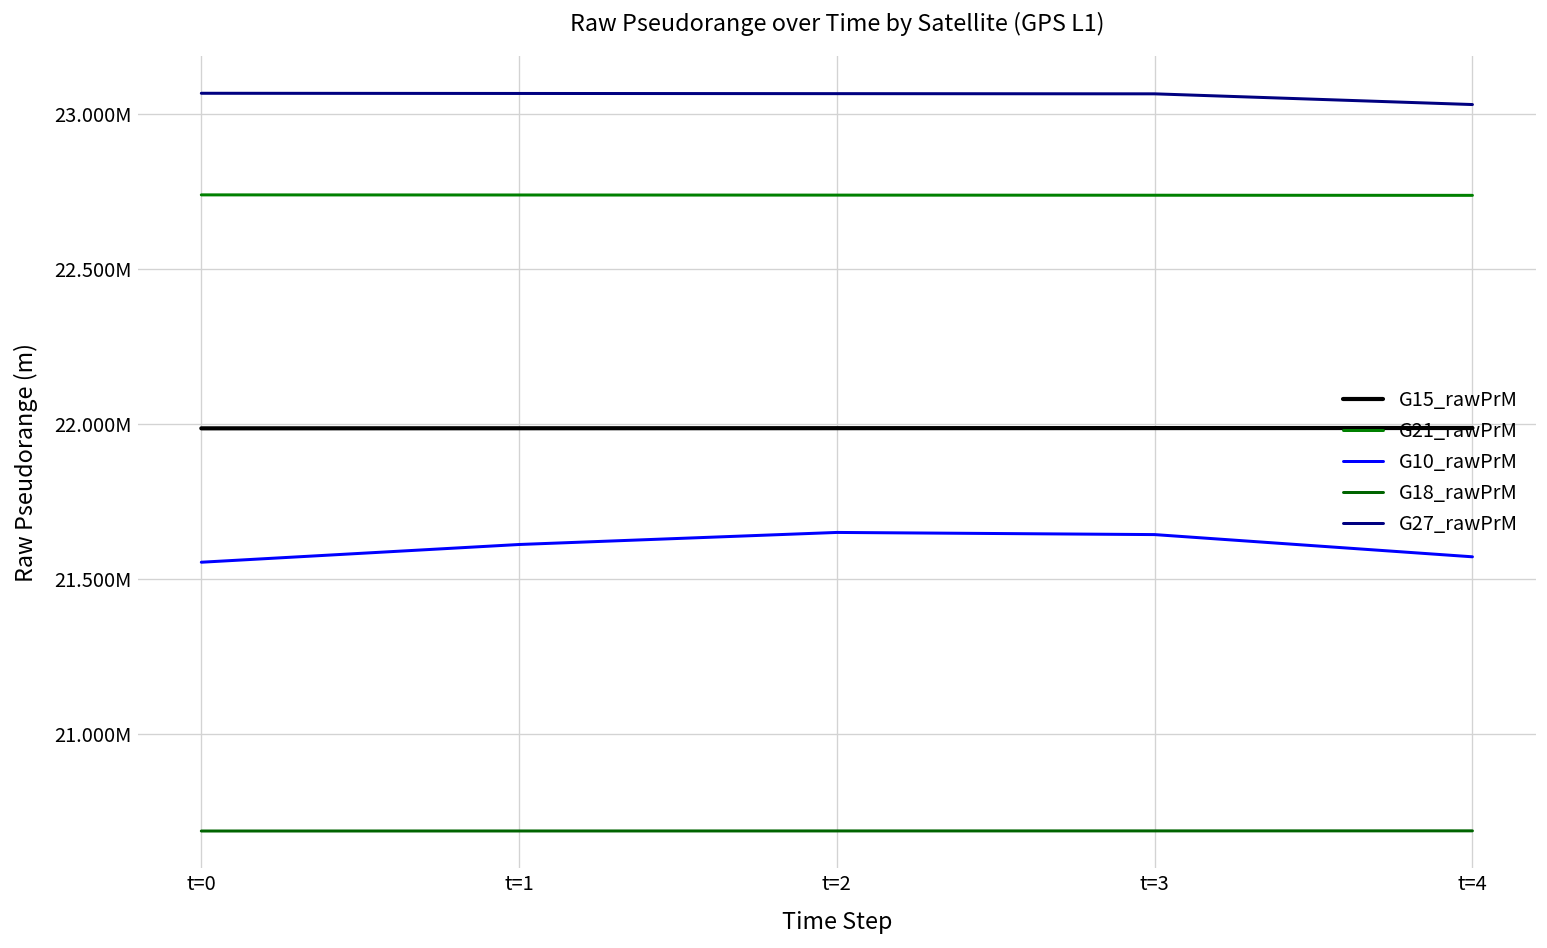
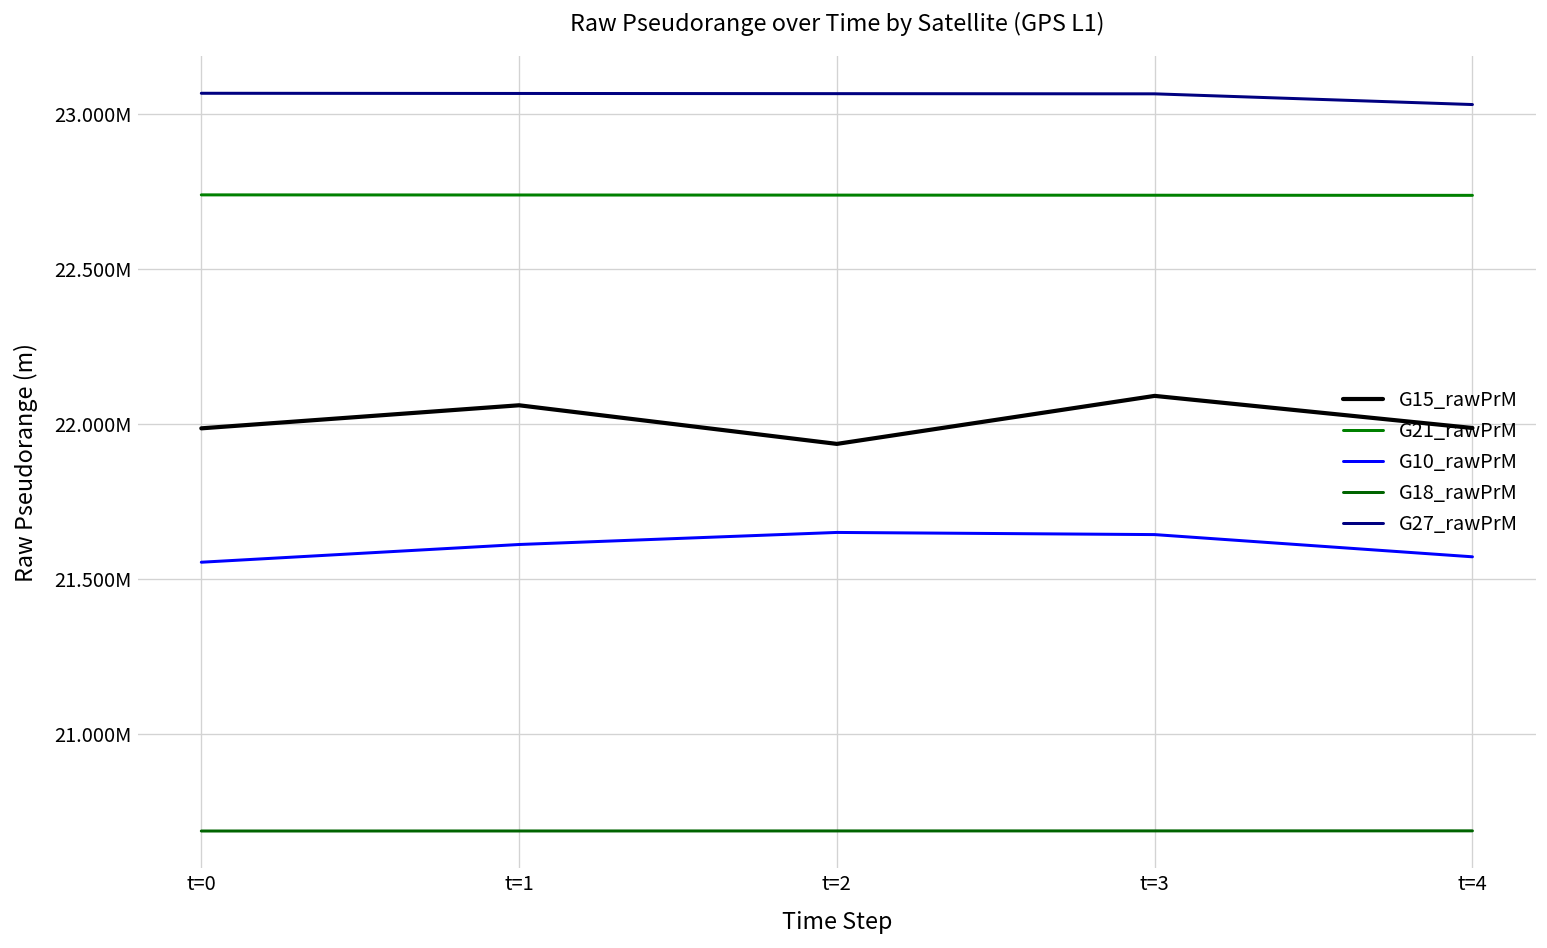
G15_rawPrM, t=1: 21990000 -> 22060000
G15_rawPrM, t=2: 21990000 -> 21940000
G15_rawPrM, t=3: 21990000 -> 22090000
